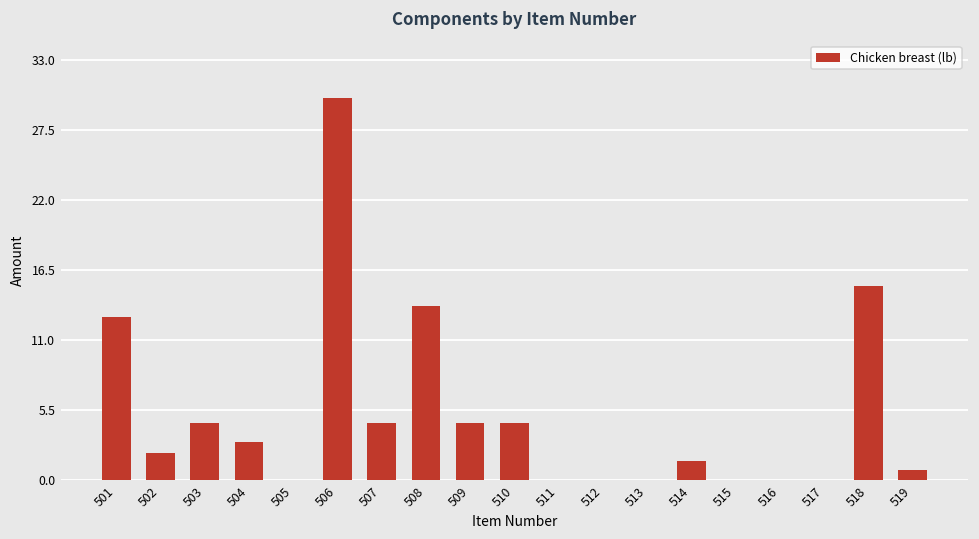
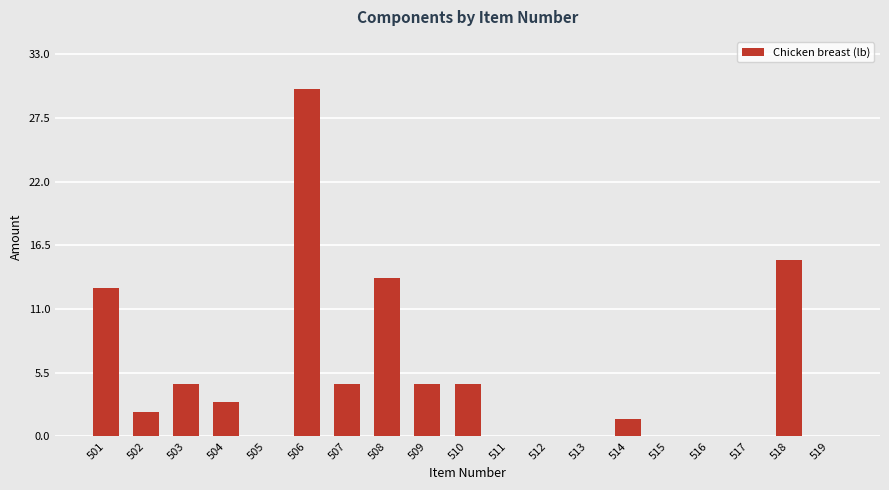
519: 0.8 -> 0.0
